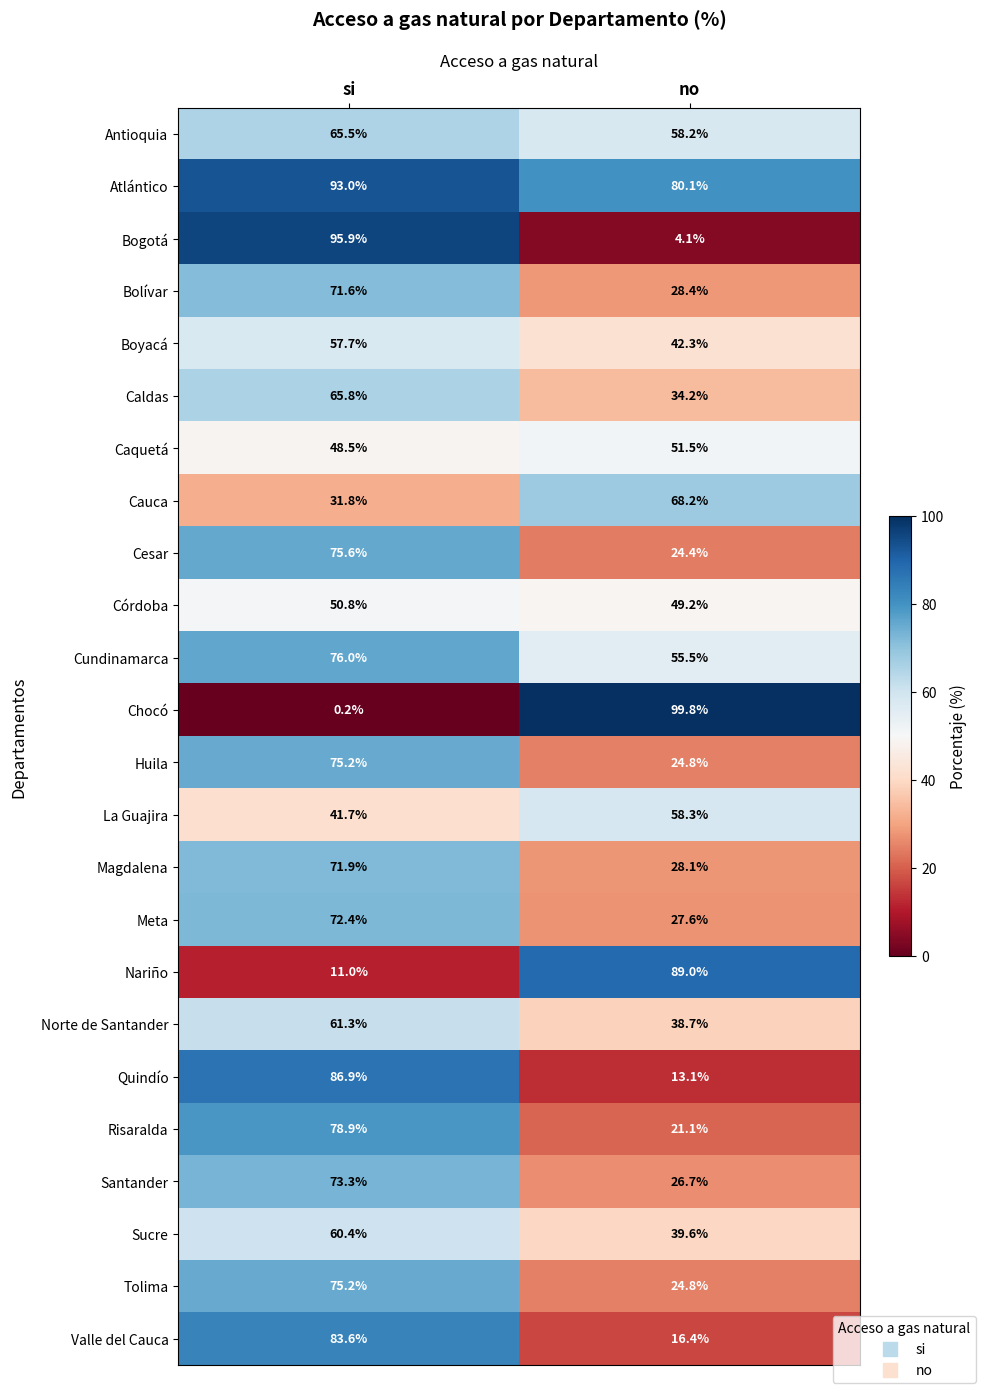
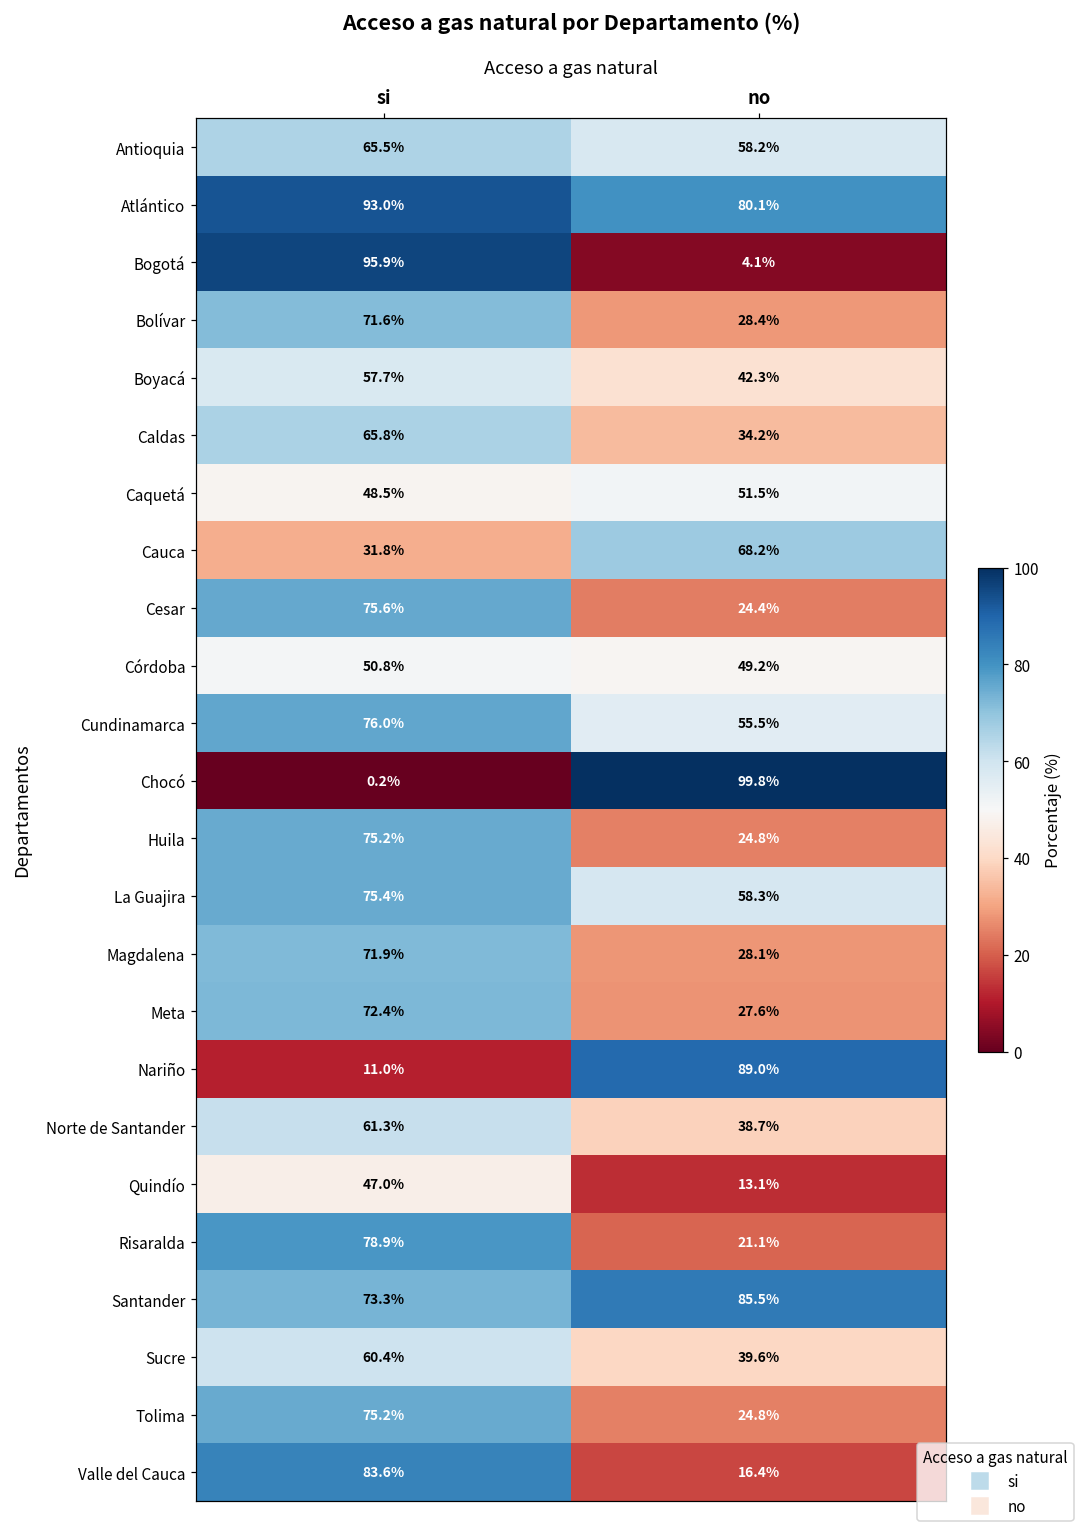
La Guajira, si: 41.7% -> 75.4%
Quindío, si: 86.9% -> 47.0%
Santander, no: 26.7% -> 85.5%
